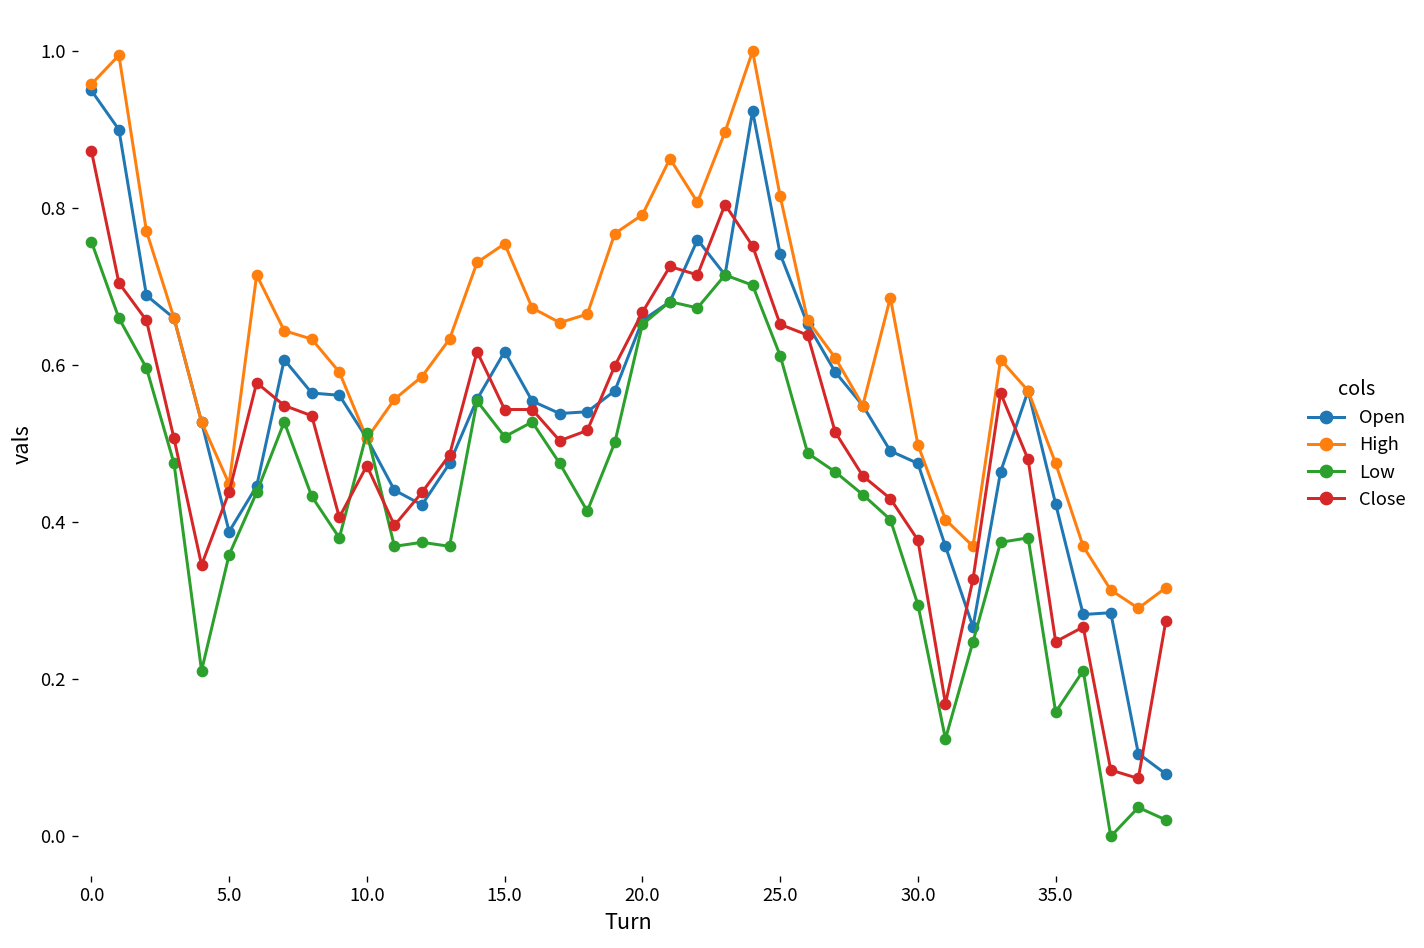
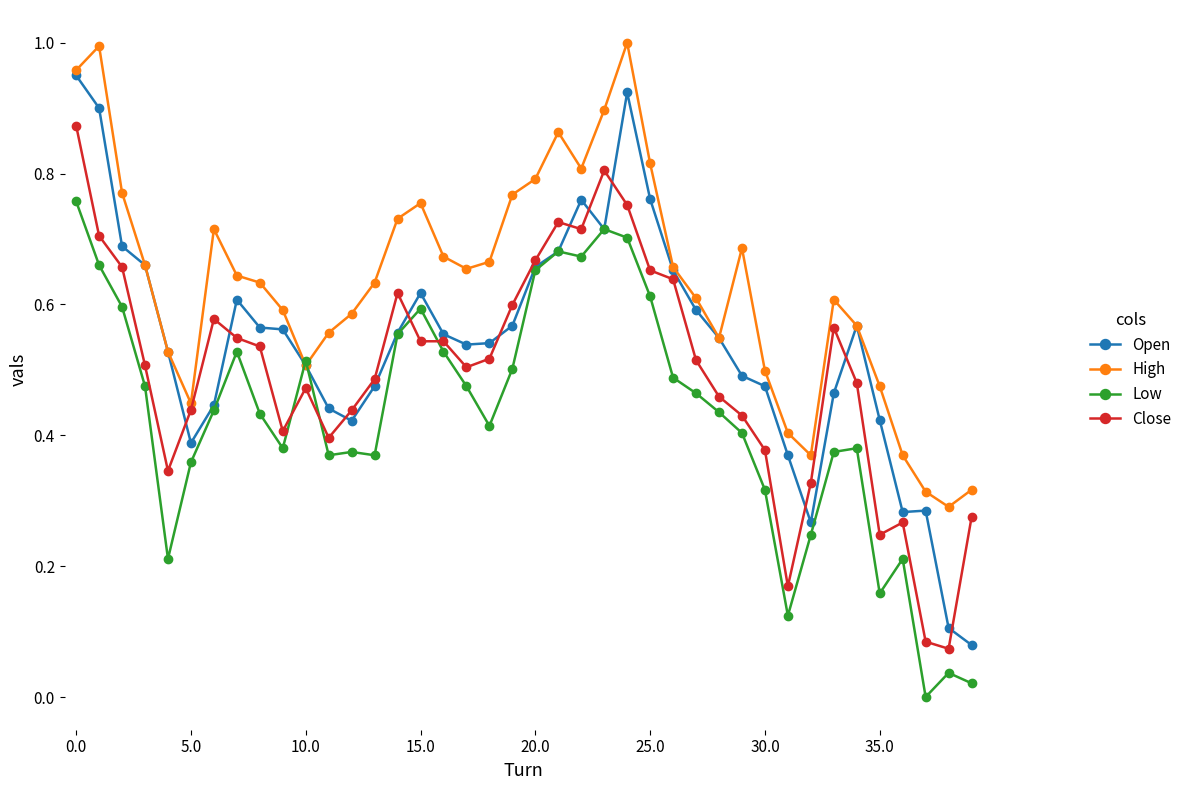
Low, 15.0: 0.51 -> 0.59
Open, 25.0: 0.74 -> 0.76
Low, 30.0: 0.30 -> 0.32
